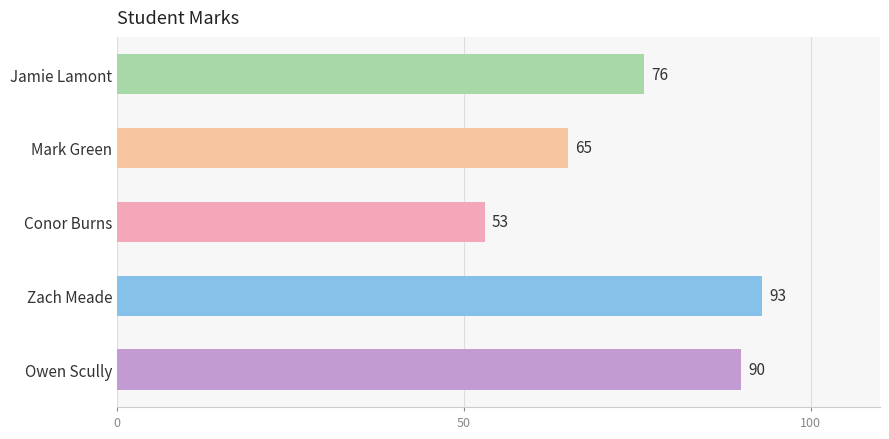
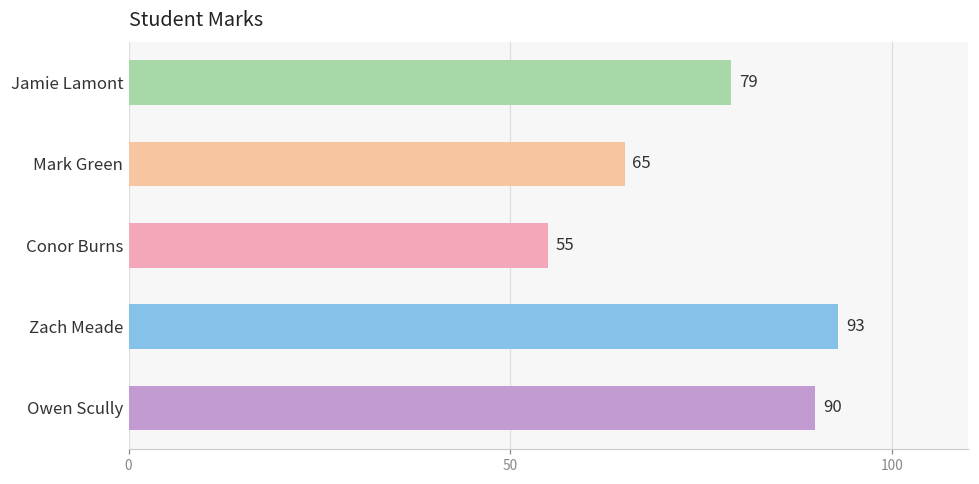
Jamie Lamont: 76 -> 79
Conor Burns: 53 -> 55
